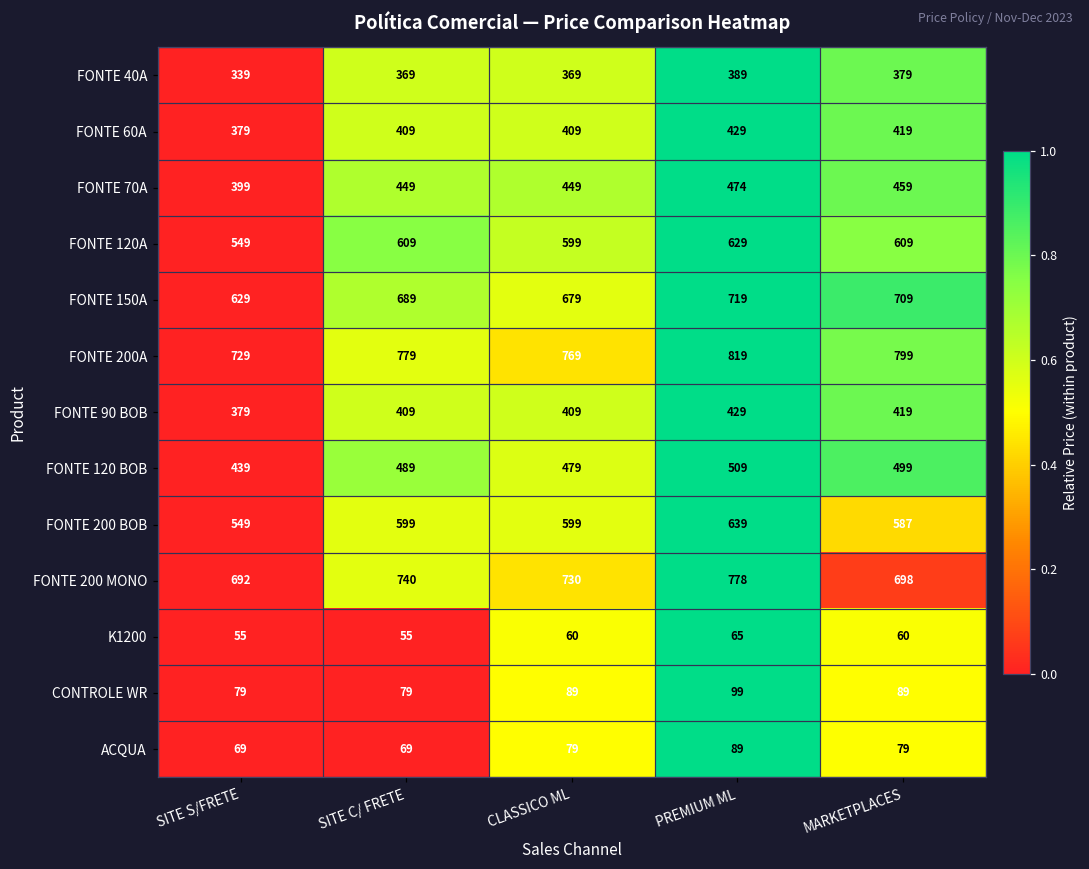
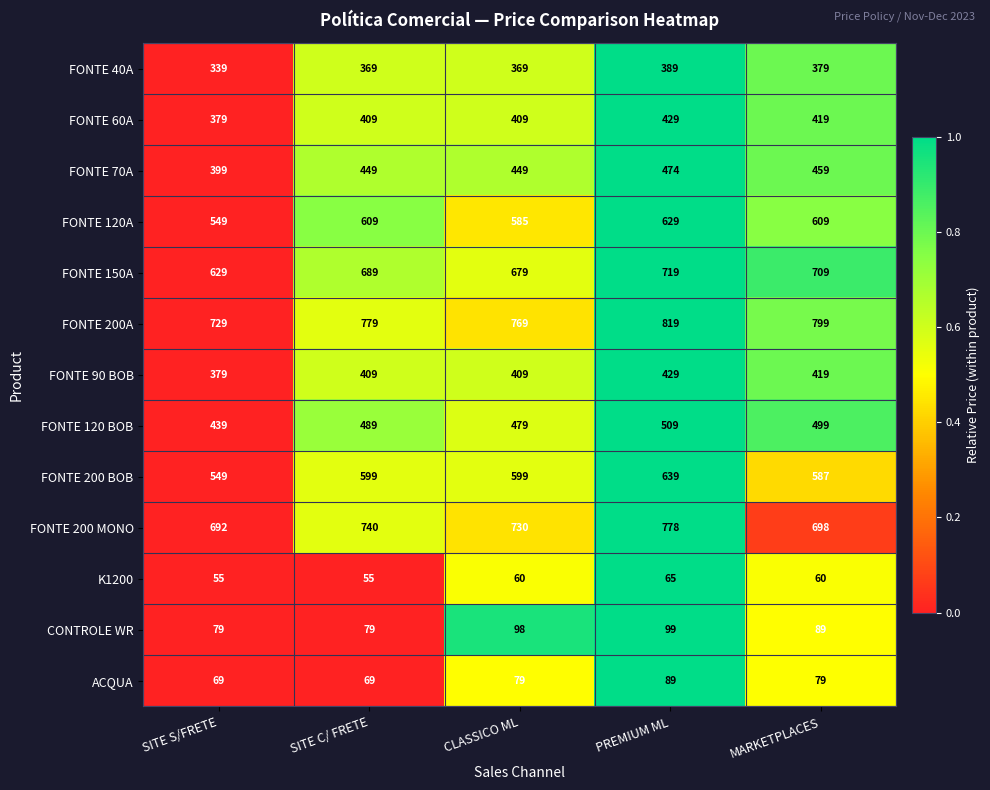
FONTE 120A, CLASSICO ML: 599 -> 585
CONTROLE WR, CLASSICO ML: 89 -> 98
